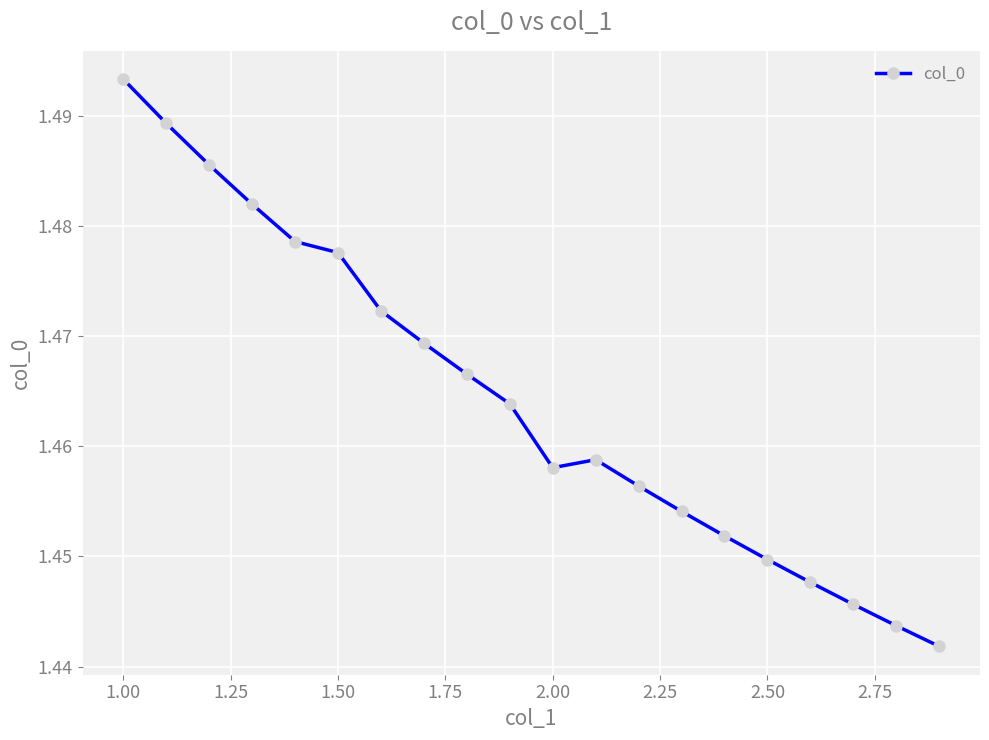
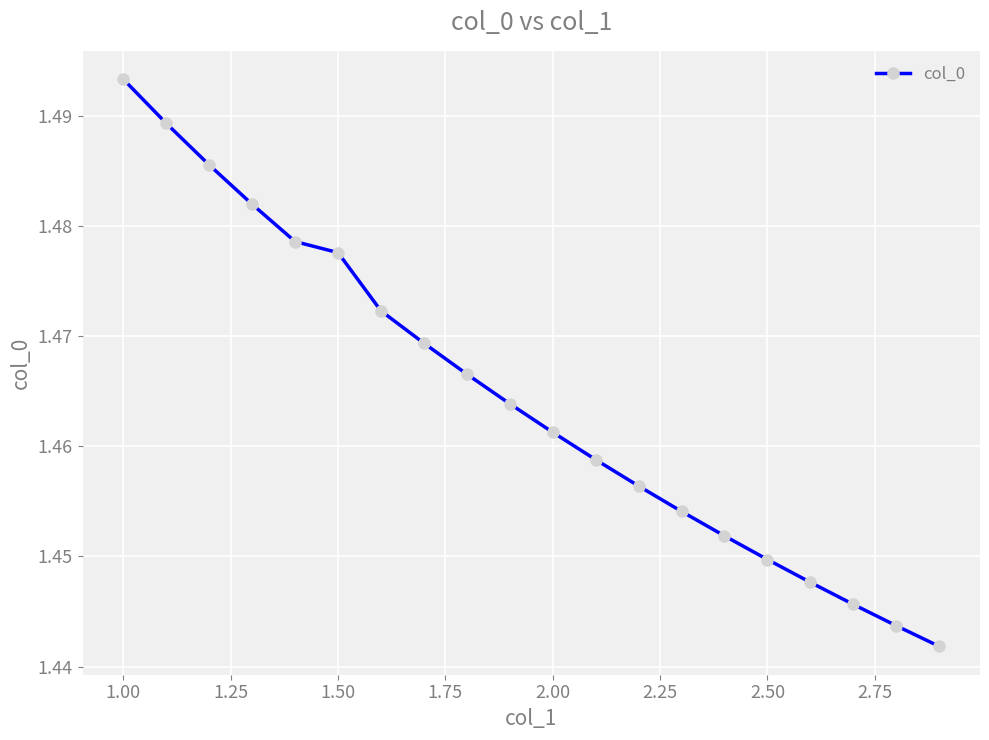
2.00: 1.4581 -> 1.4613
